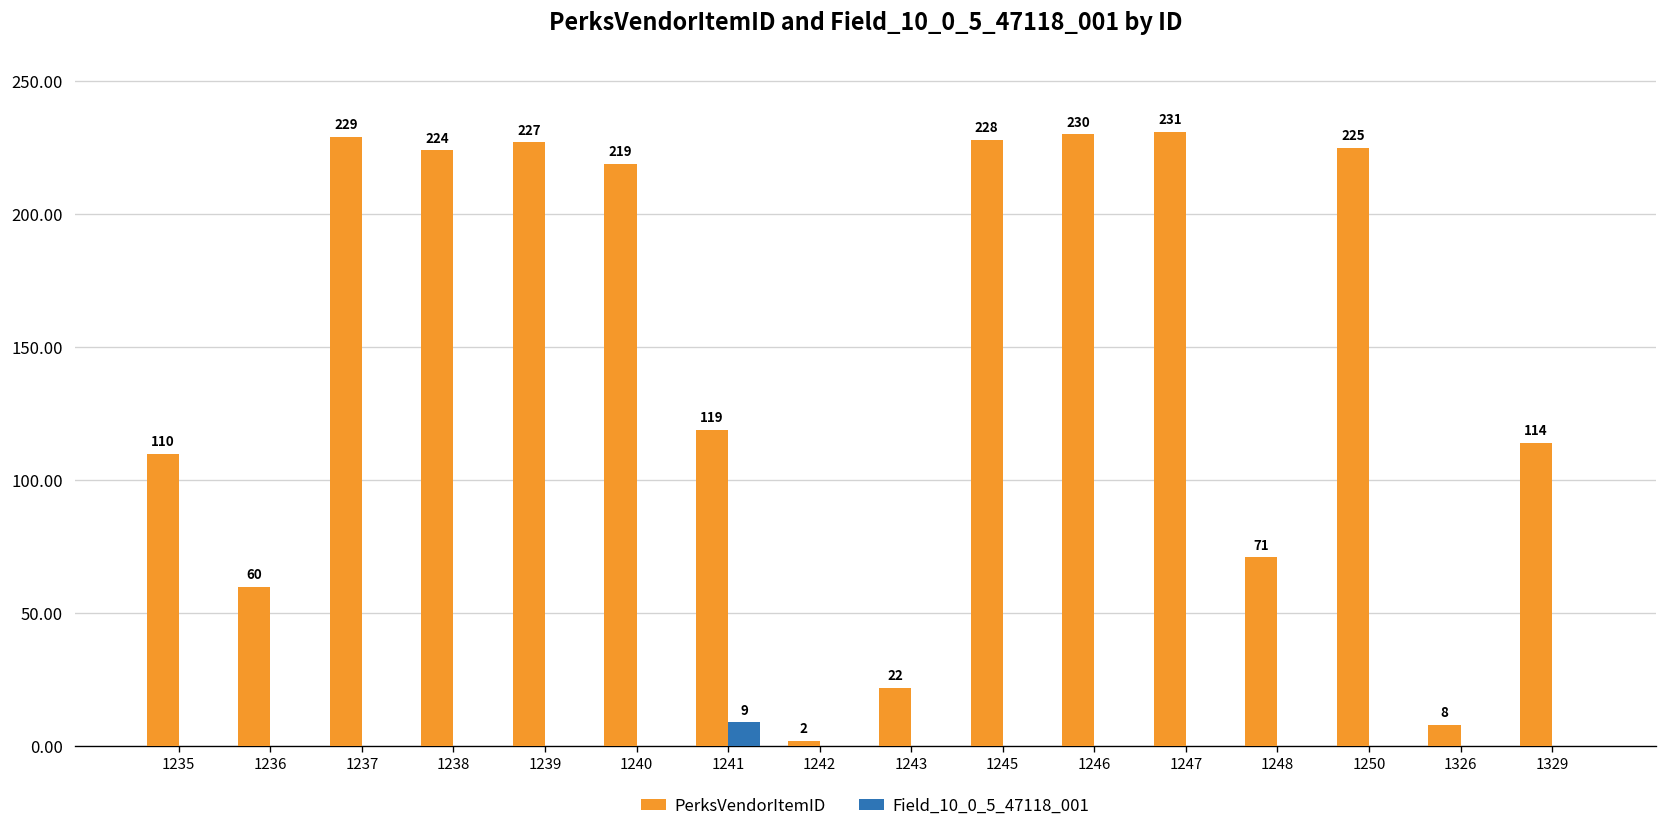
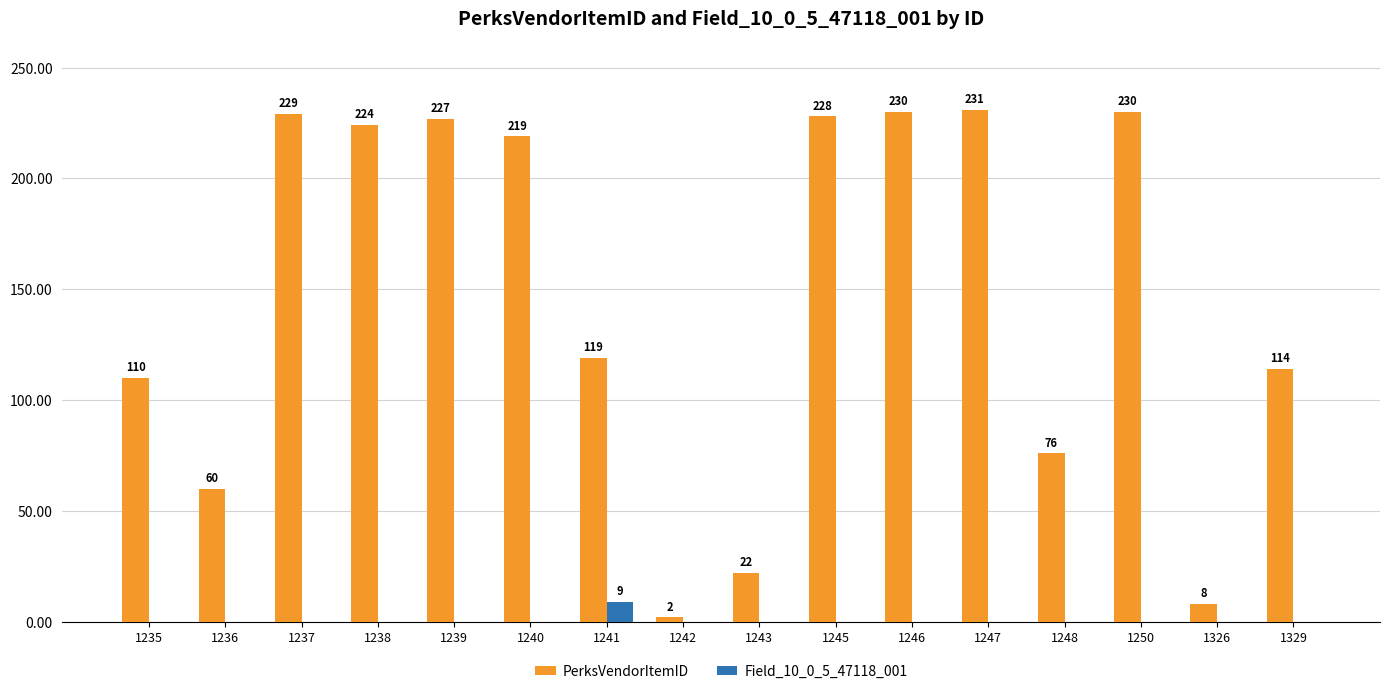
PerksVendorItemID, 1248: 71 -> 76
PerksVendorItemID, 1250: 225 -> 230
